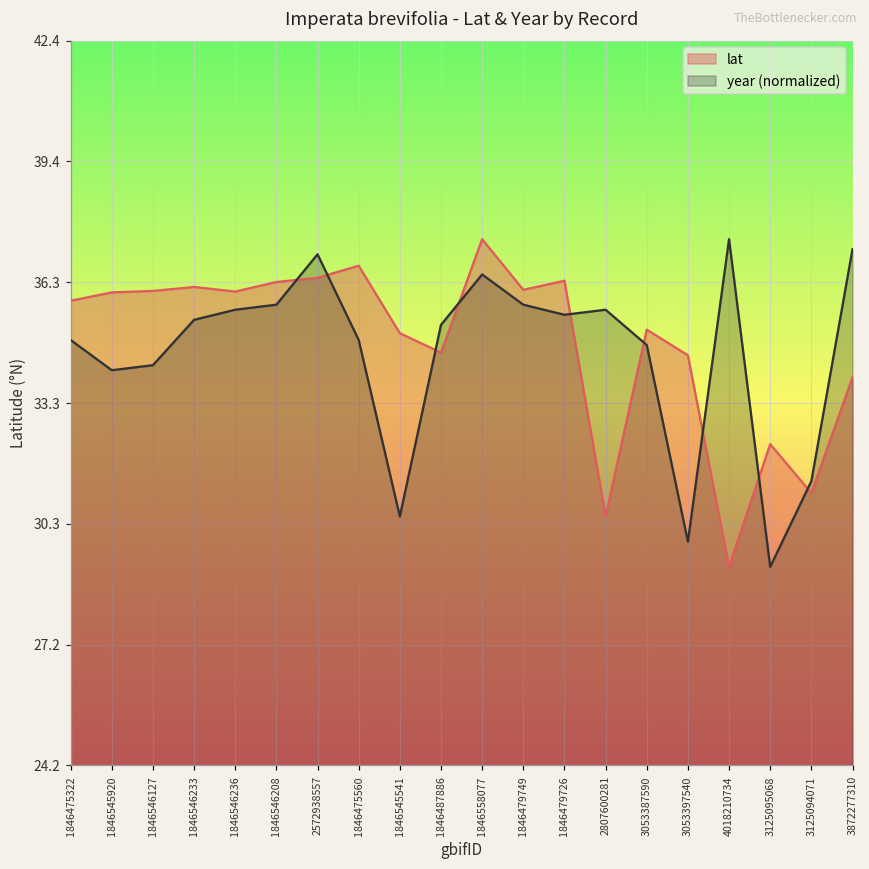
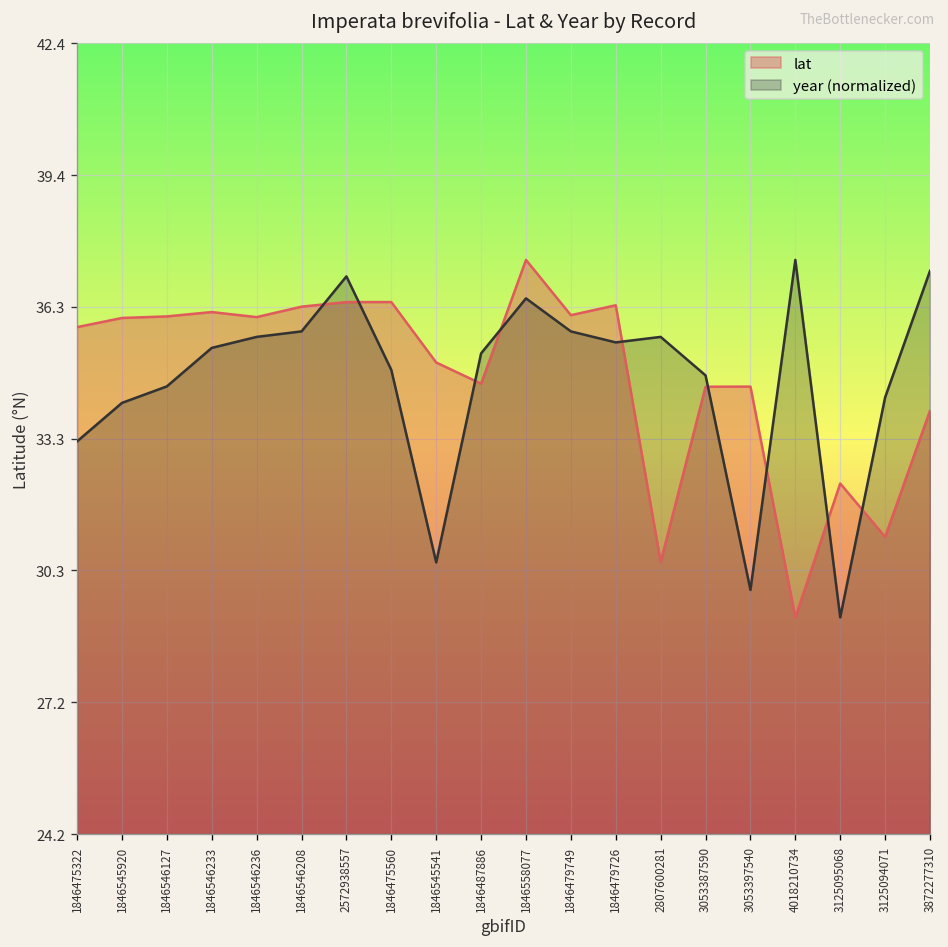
year (normalized), 1846475322: 34.9 -> 33.2
year (normalized), 1846546127: 34.3 -> 34.5
lat, 1846475560: 36.8 -> 36.5
lat, 3053387590: 35.1 -> 34.5
year (normalized), 3125094071: 31.3 -> 34.3
